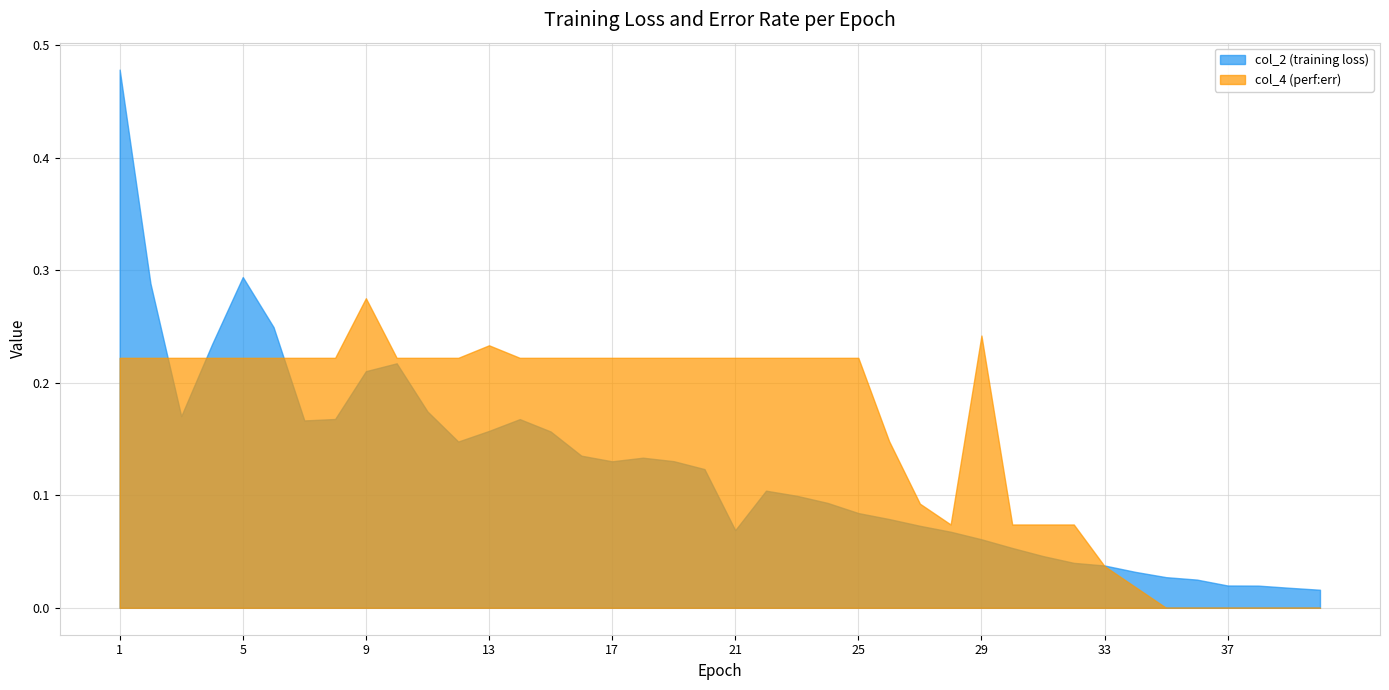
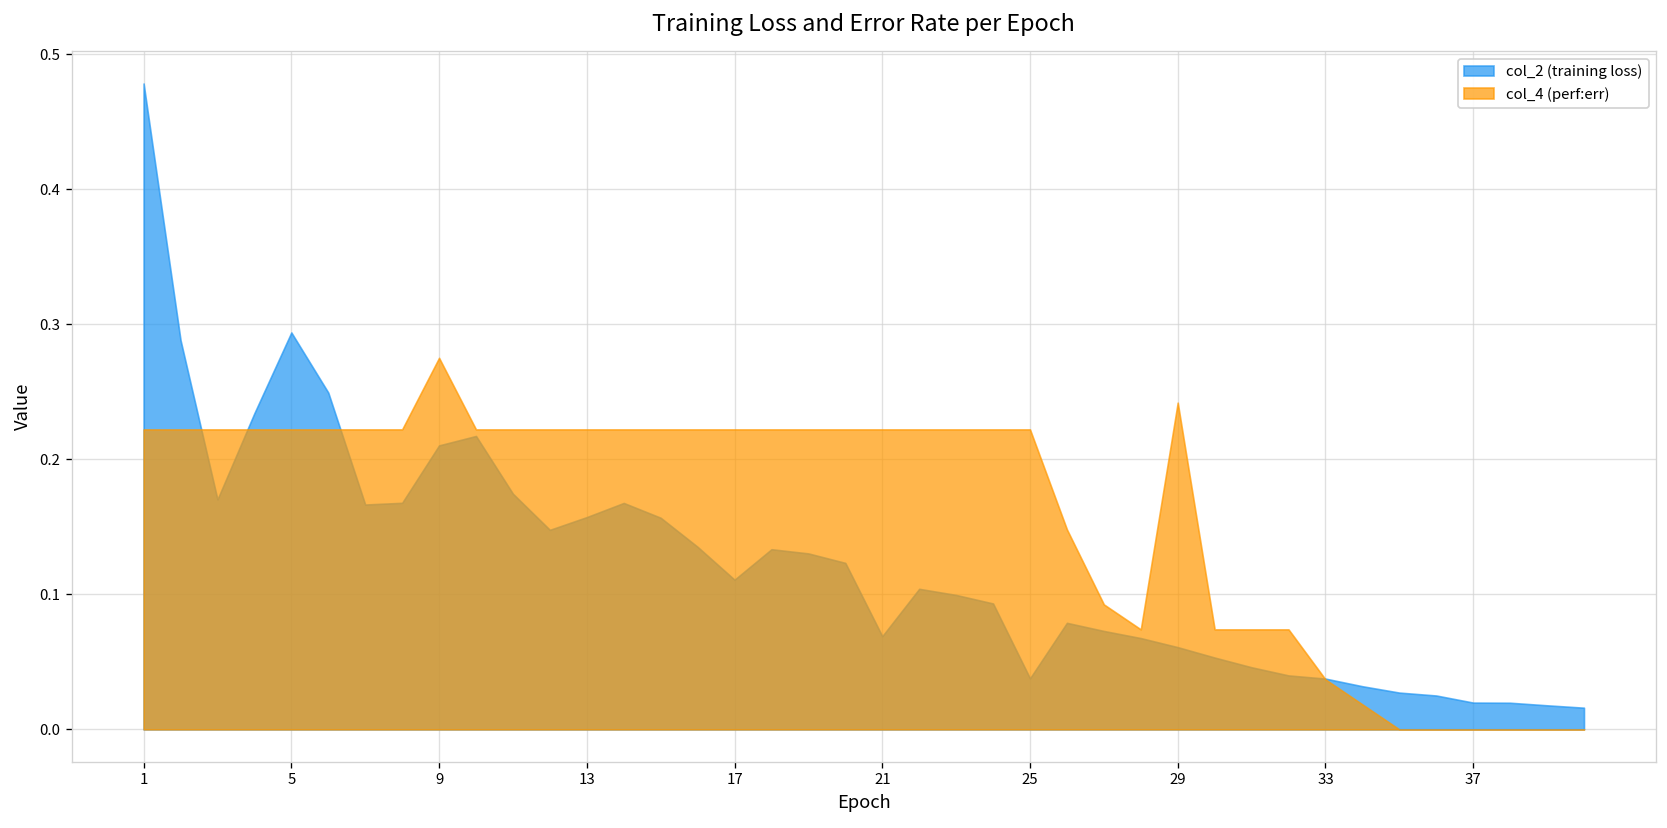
col_4 (perf:err), 13: 0.233 -> 0.222
col_2 (training loss), 17: 0.130 -> 0.111
col_2 (training loss), 25: 0.084 -> 0.038
